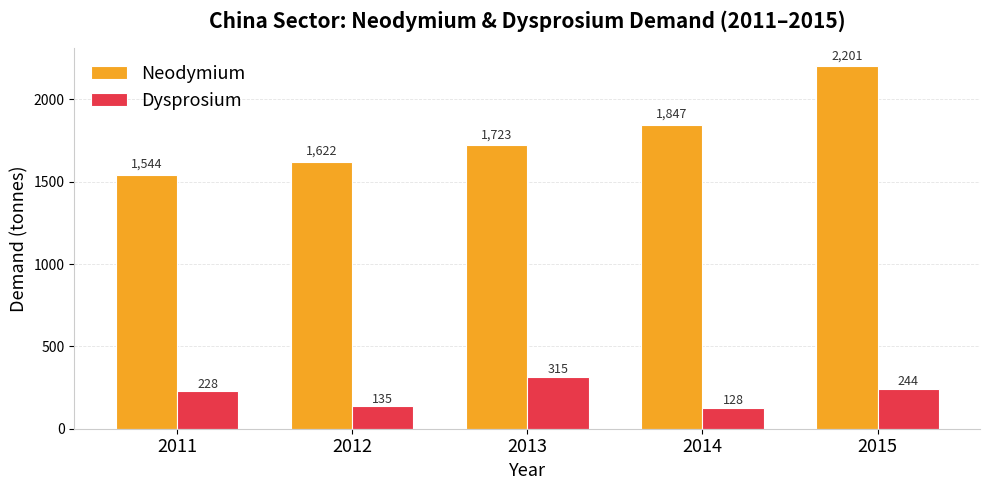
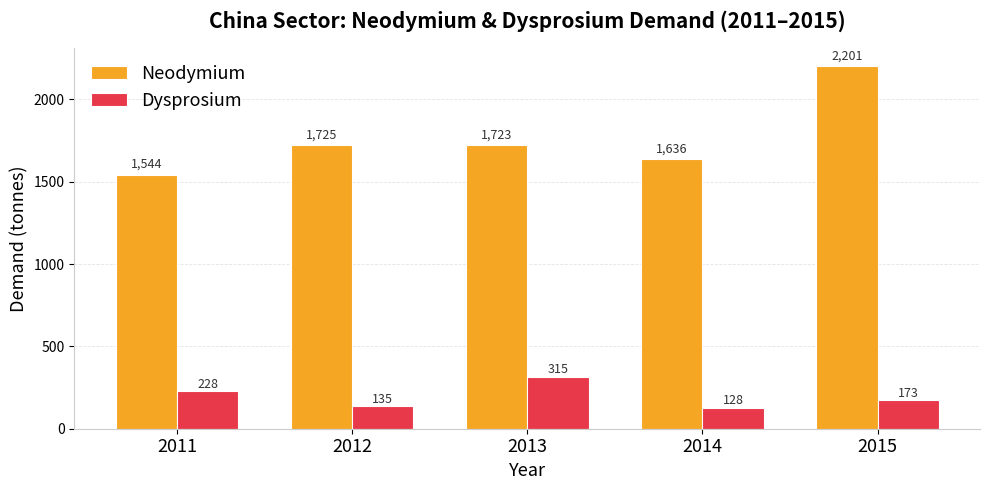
Neodymium, 2012: 1,622 -> 1,725
Neodymium, 2014: 1,847 -> 1,636
Dysprosium, 2015: 244 -> 173
